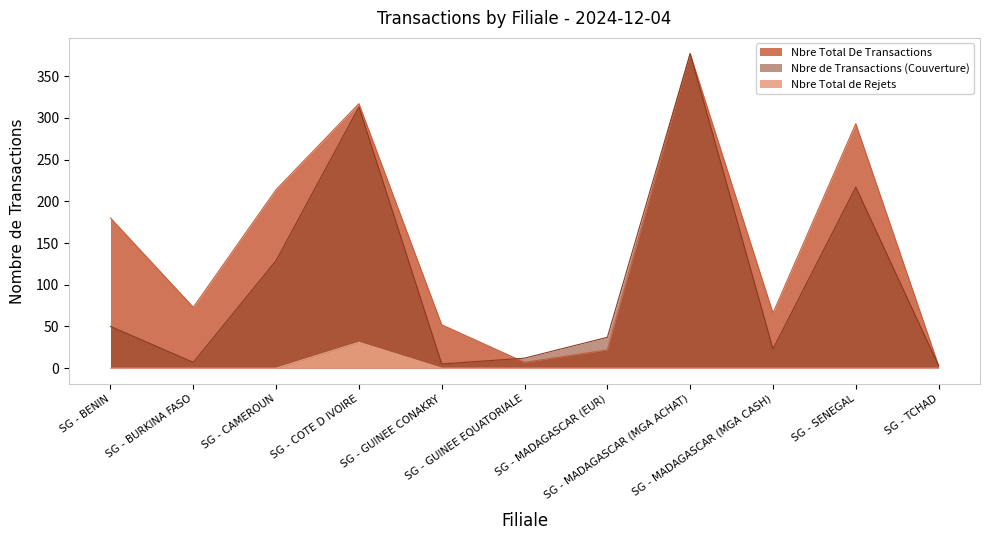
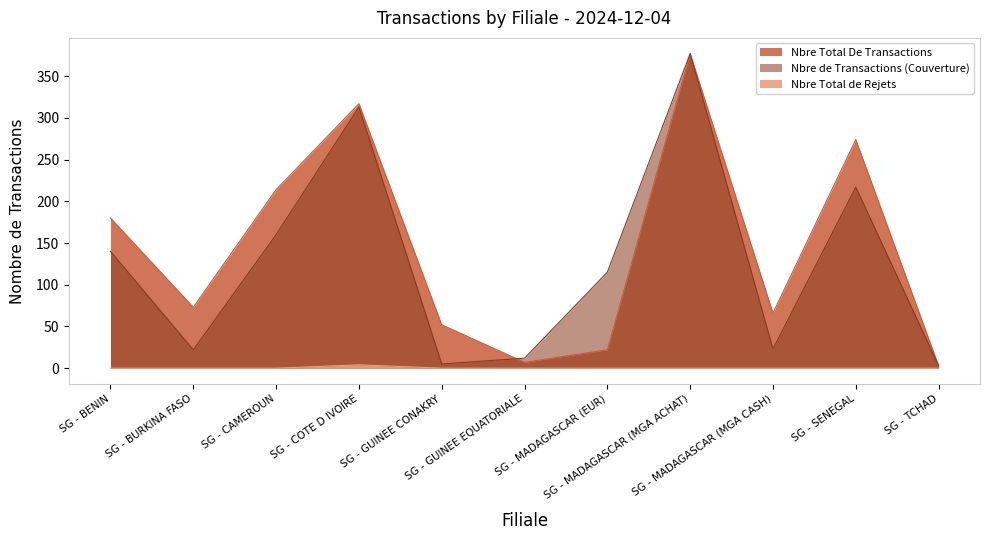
Nbre de Transactions (Couverture), SG - BENIN: 50 -> 140
Nbre de Transactions (Couverture), SG - BURKINA FASO: 10 -> 20
Nbre de Transactions (Couverture), SG - CAMEROUN: 130 -> 160
Nbre Total de Rejets, SG - COTE D IVOIRE: 30 -> 0
Nbre de Transactions (Couverture), SG - MADAGASCAR (EUR): 40 -> 120
Nbre Total De Transactions, SG - SENEGAL: 290 -> 270
